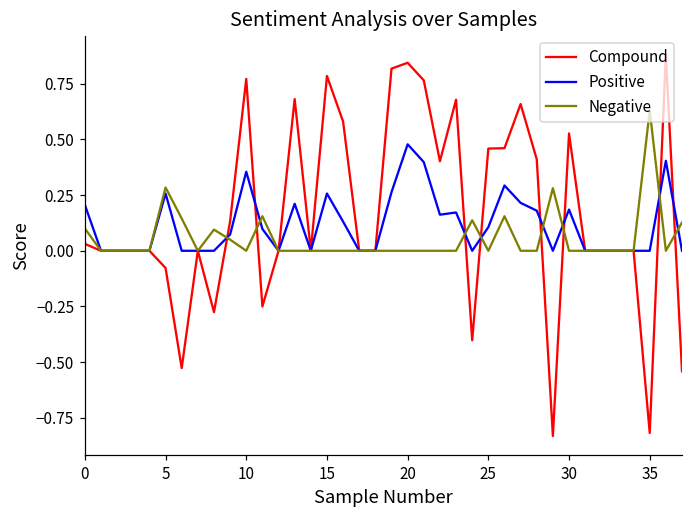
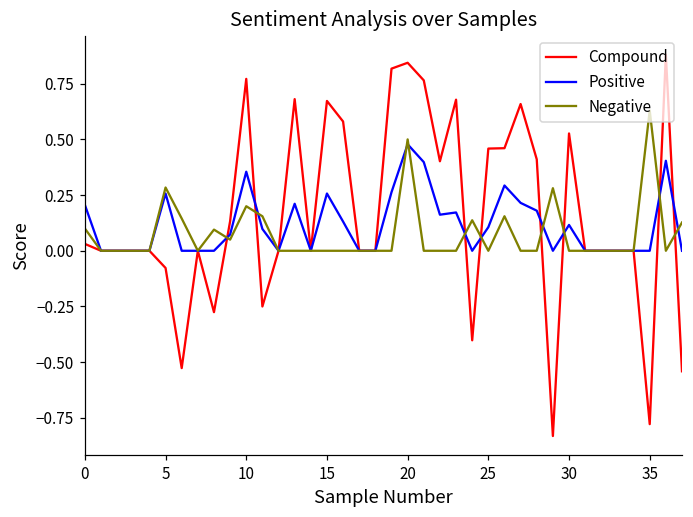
Negative, 10: 0.0 -> 0.2
Compound, 15: 0.78 -> 0.67
Negative, 20: 0.0 -> 0.5
Positive, 30: 0.19 -> 0.12
Compound, 35: -0.82 -> -0.78
